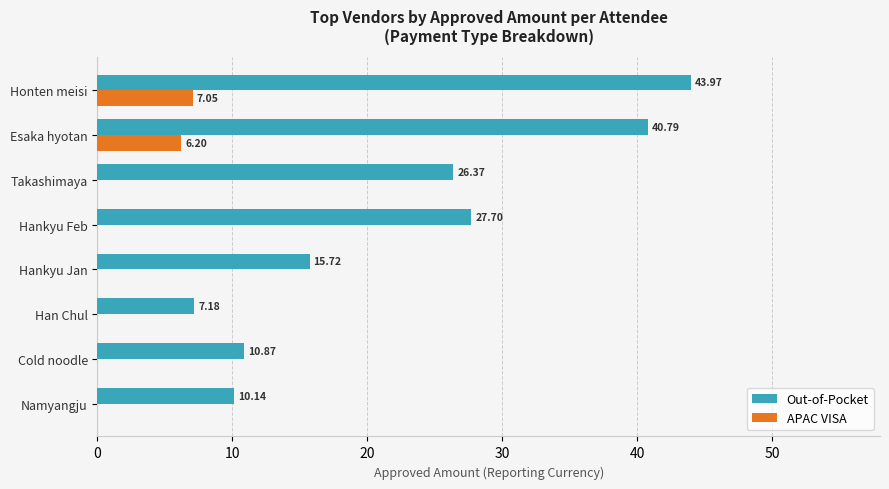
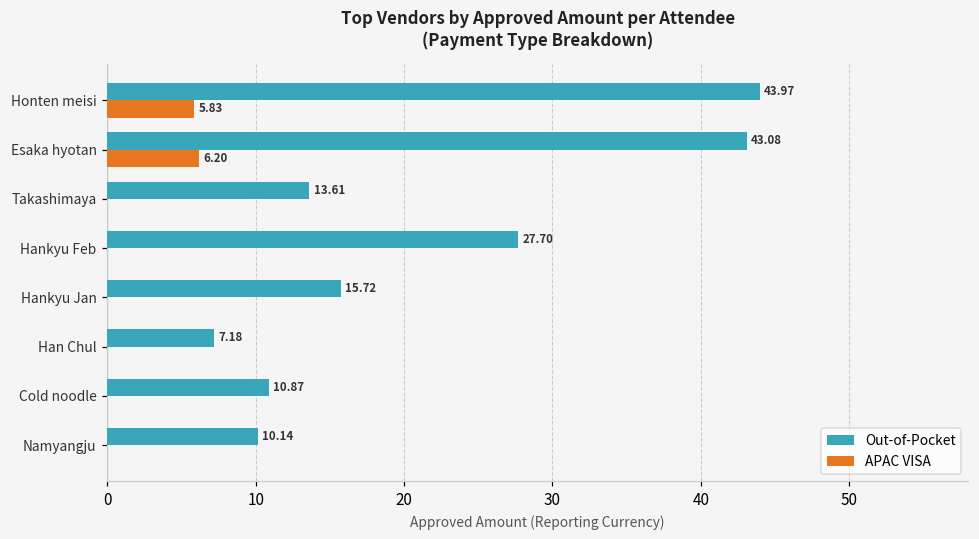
APAC VISA, Honten meisi: 7.05 -> 5.83
Out-of-Pocket, Esaka hyotan: 40.79 -> 43.08
Out-of-Pocket, Takashimaya: 26.37 -> 13.61
